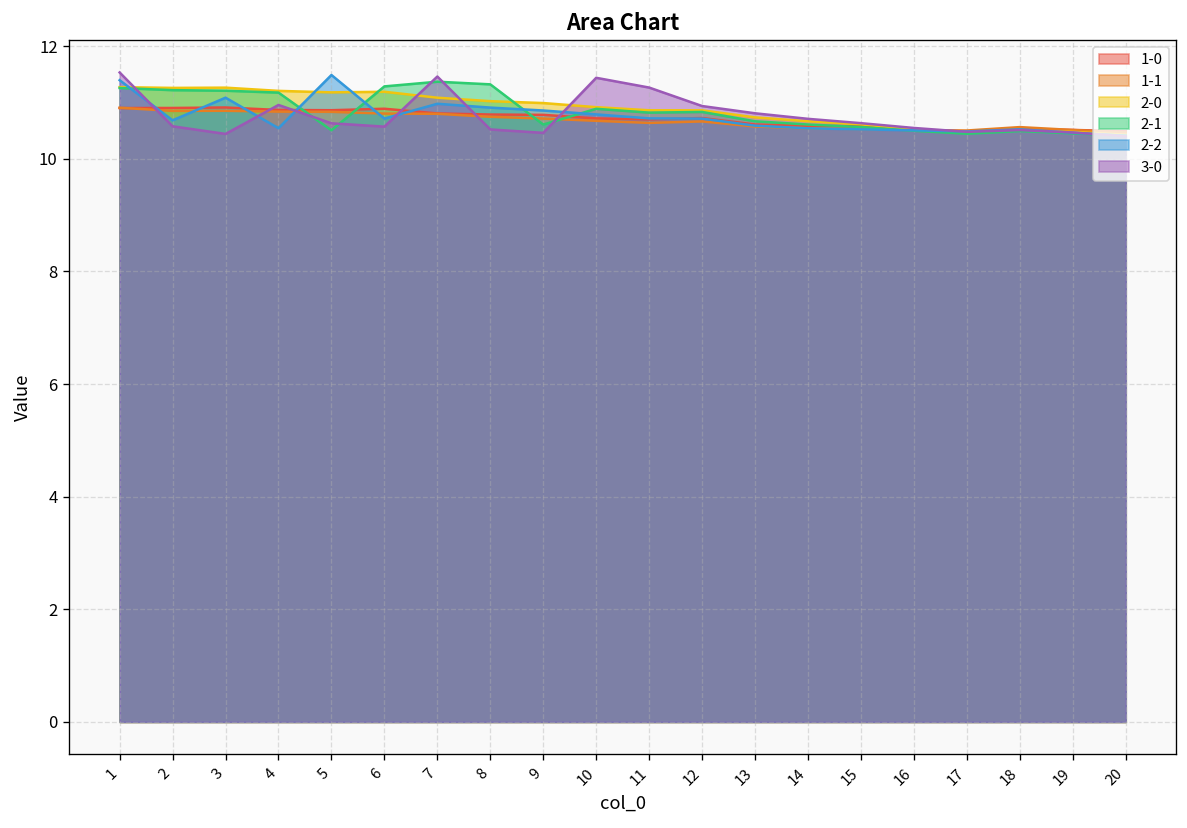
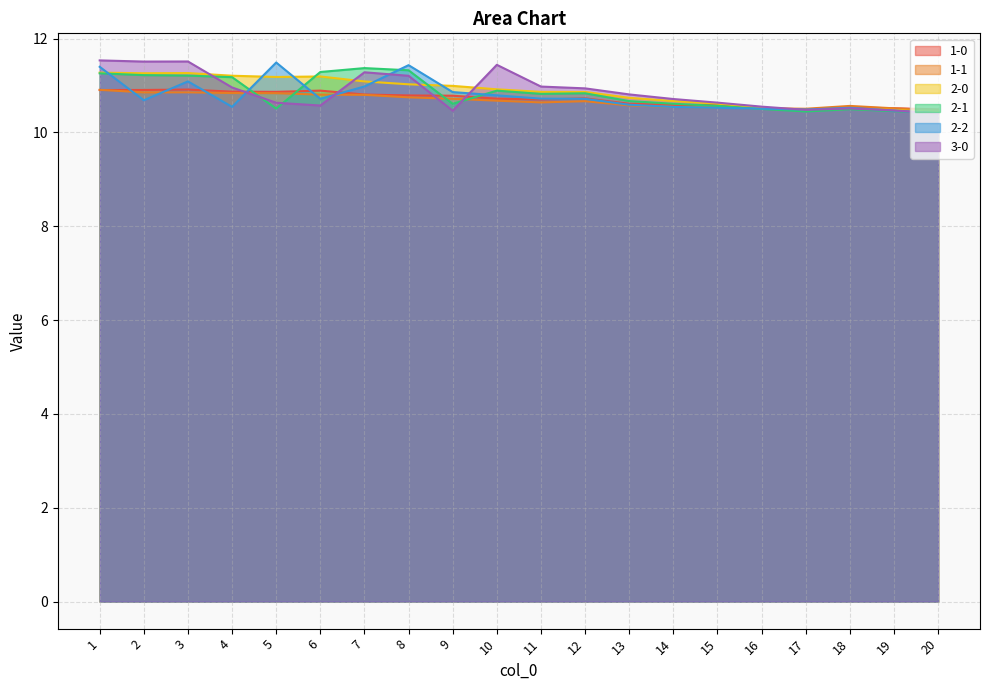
3-0, 2: 10.6 -> 11.5
3-0, 3: 10.4 -> 11.5
3-0, 7: 11.5 -> 11.3
2-2, 8: 10.9 -> 11.4
3-0, 8: 10.5 -> 11.2
3-0, 11: 11.3 -> 11.0
